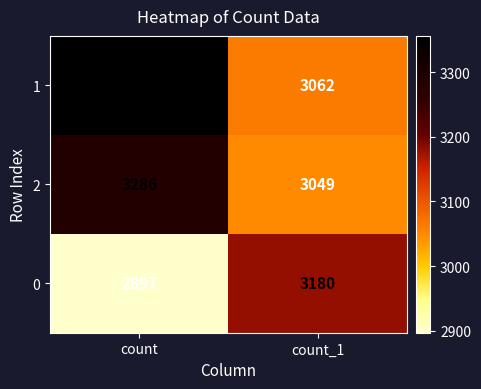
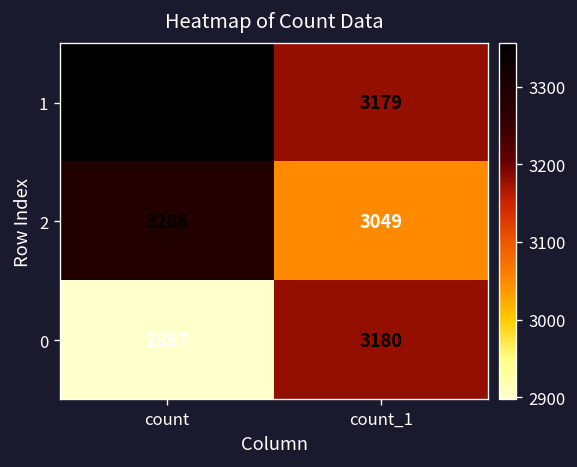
1, count_1: 3062 -> 3179
